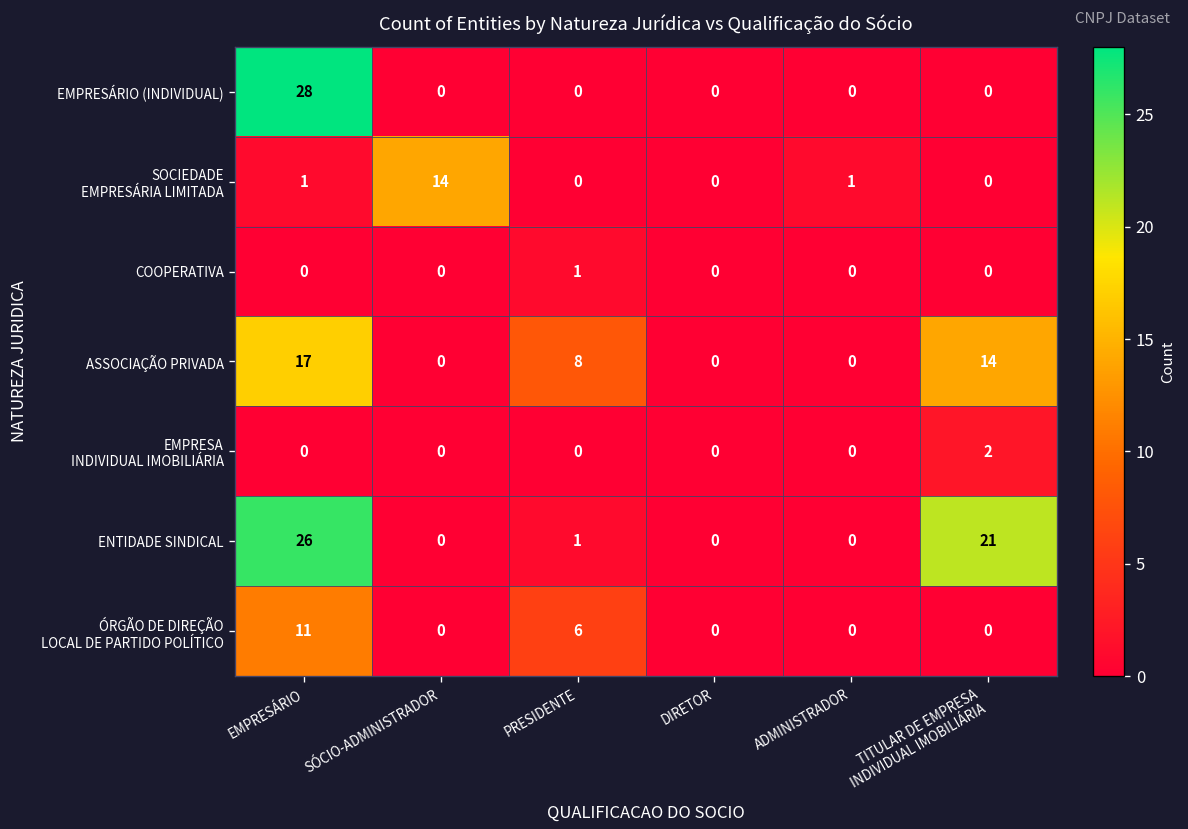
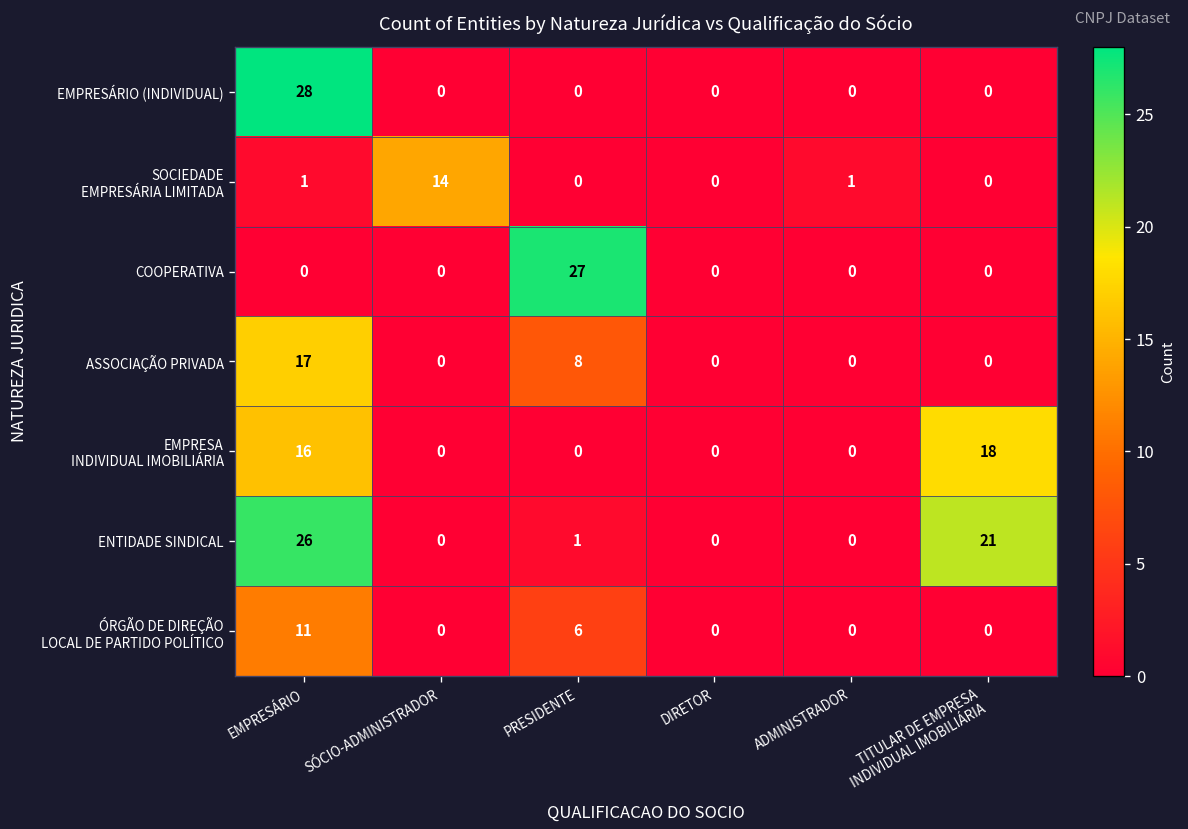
COOPERATIVA, PRESIDENTE: 1 -> 27
ASSOCIAÇÃO PRIVADA, TITULAR DE EMPRESA INDIVIDUAL IMOBILIÁRIA: 14 -> 0
EMPRESA INDIVIDUAL IMOBILIÁRIA, EMPRESÁRIO: 0 -> 16
EMPRESA INDIVIDUAL IMOBILIÁRIA, TITULAR DE EMPRESA INDIVIDUAL IMOBILIÁRIA: 2 -> 18
